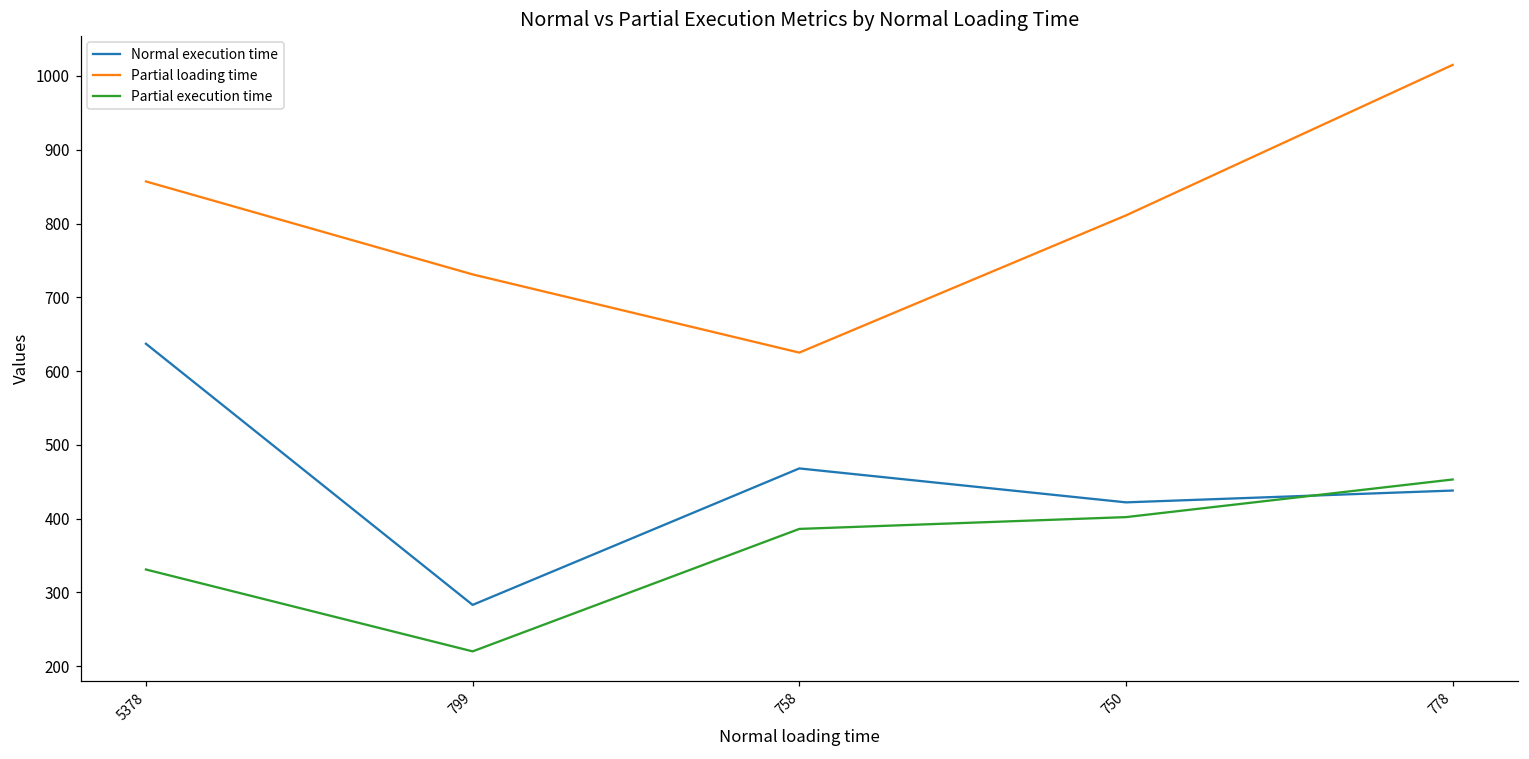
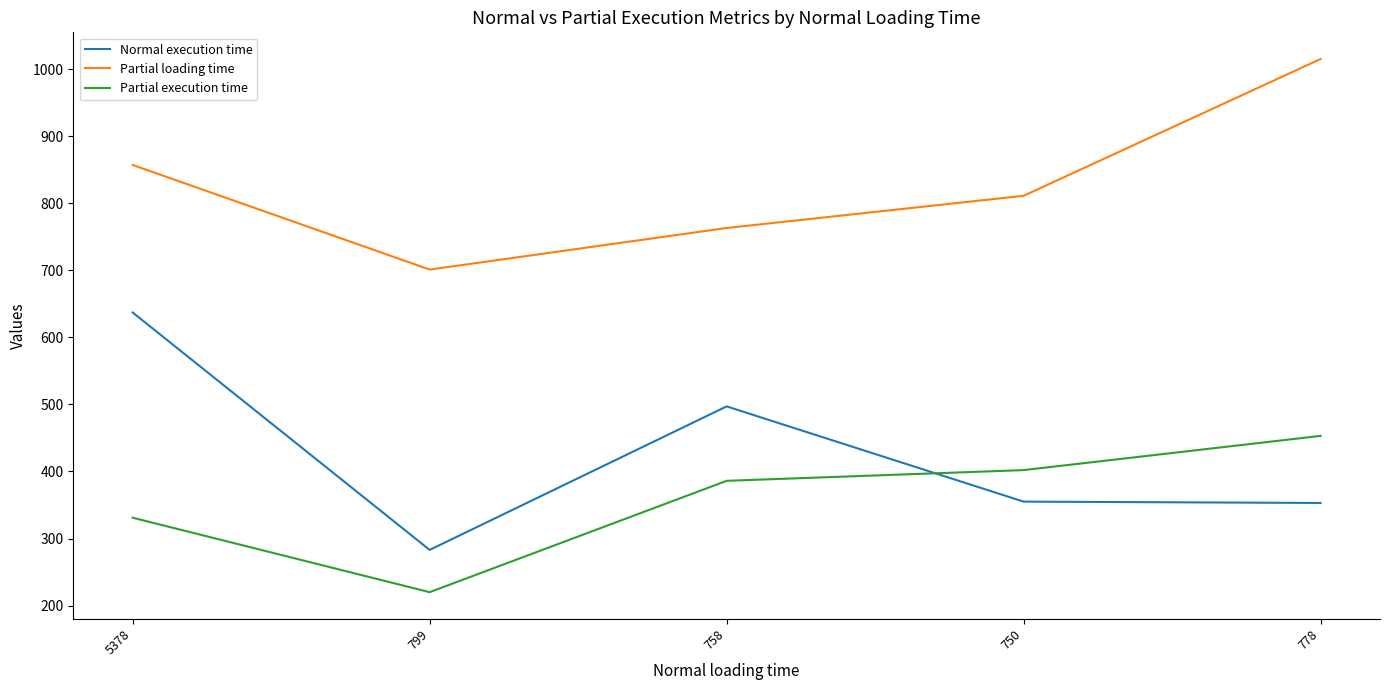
Partial loading time, 799: 730 -> 700
Normal execution time, 758: 470 -> 500
Partial loading time, 758: 630 -> 760
Normal execution time, 750: 420 -> 360
Normal execution time, 778: 440 -> 350
